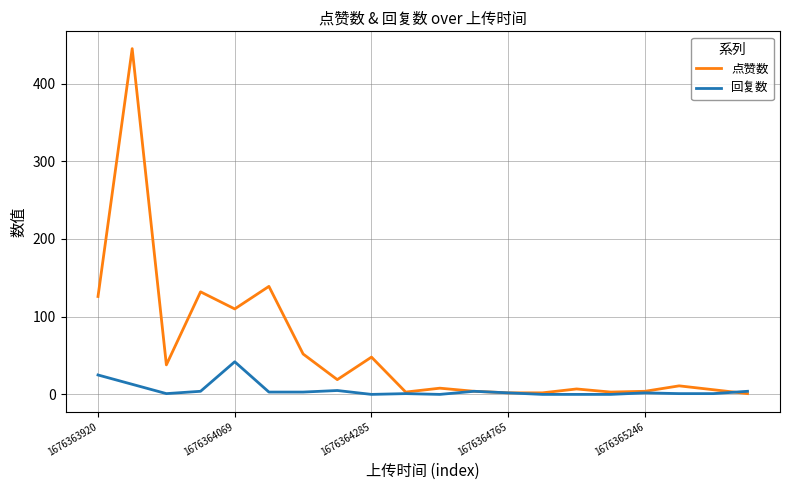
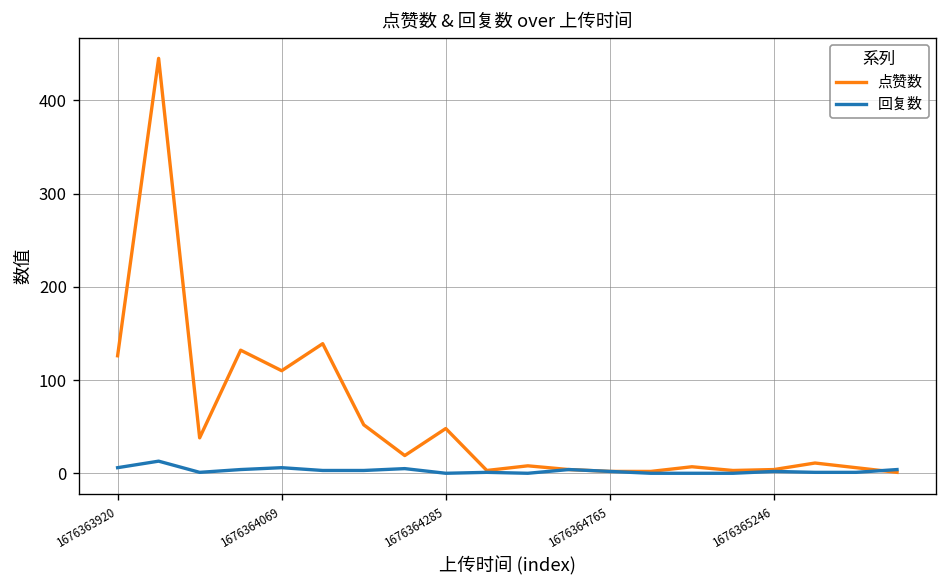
回复数, 1676363920: 30 -> 10
回复数, 1676364069: 40 -> 10
